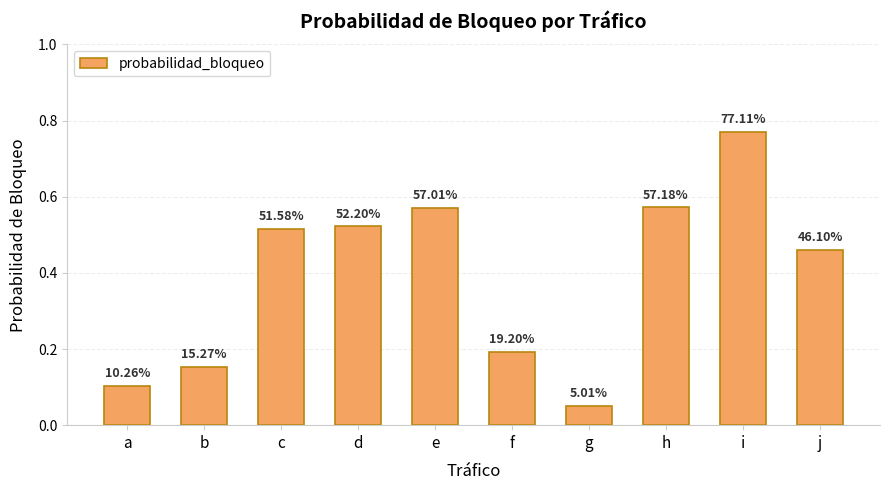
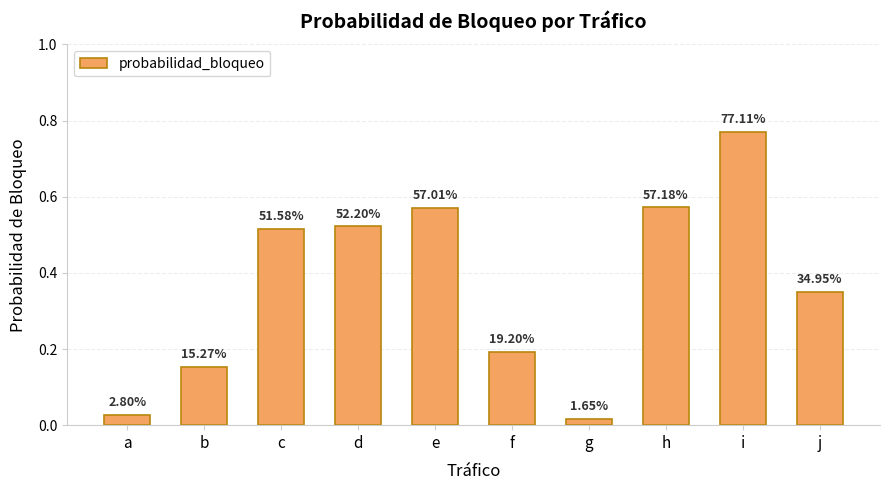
a: 10.26% -> 2.80%
g: 5.01% -> 1.65%
j: 46.10% -> 34.95%
